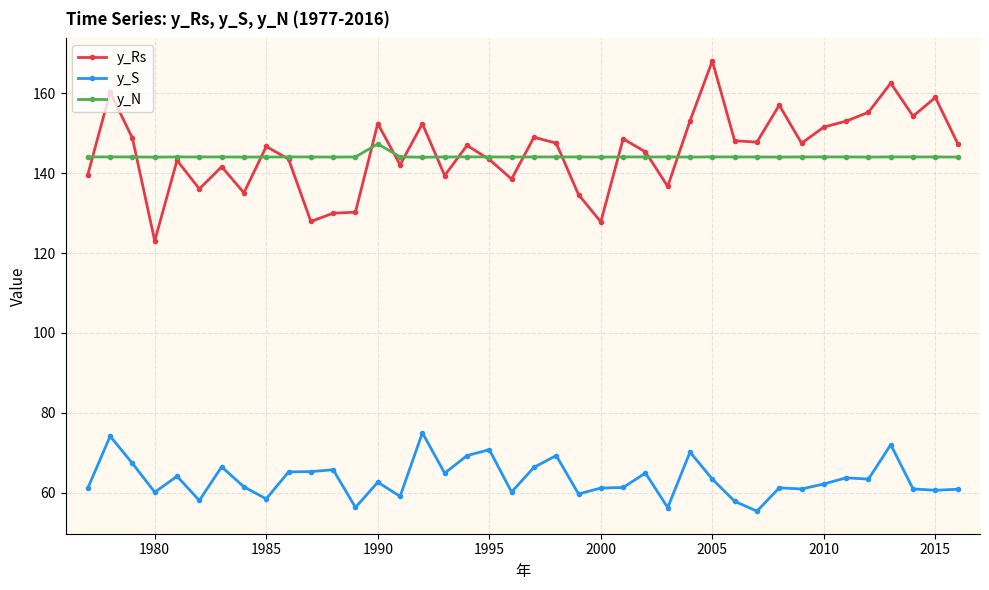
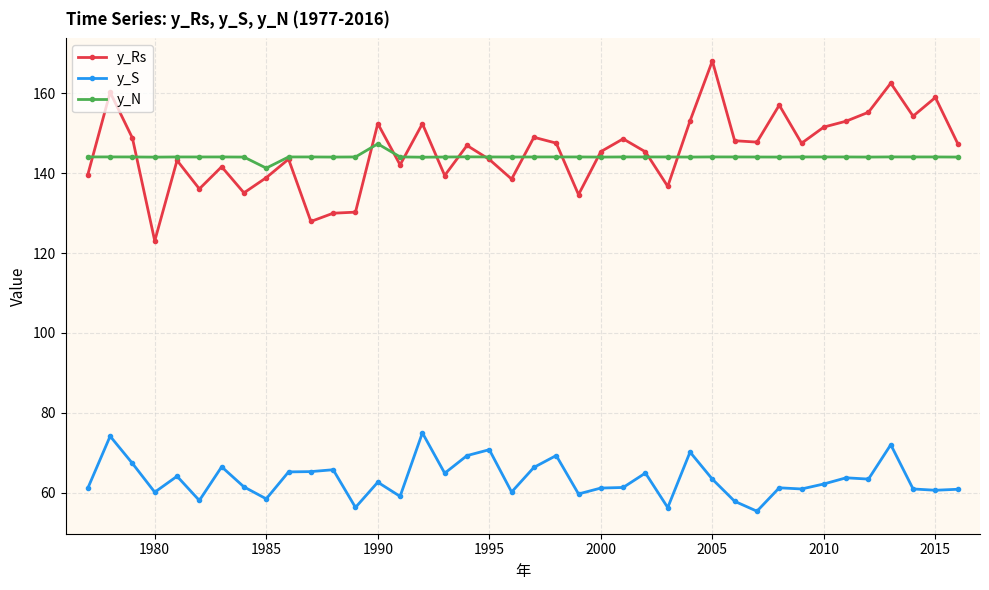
y_Rs, 1985: 147 -> 139
y_N, 1985: 144 -> 141
y_Rs, 2000: 128 -> 145
